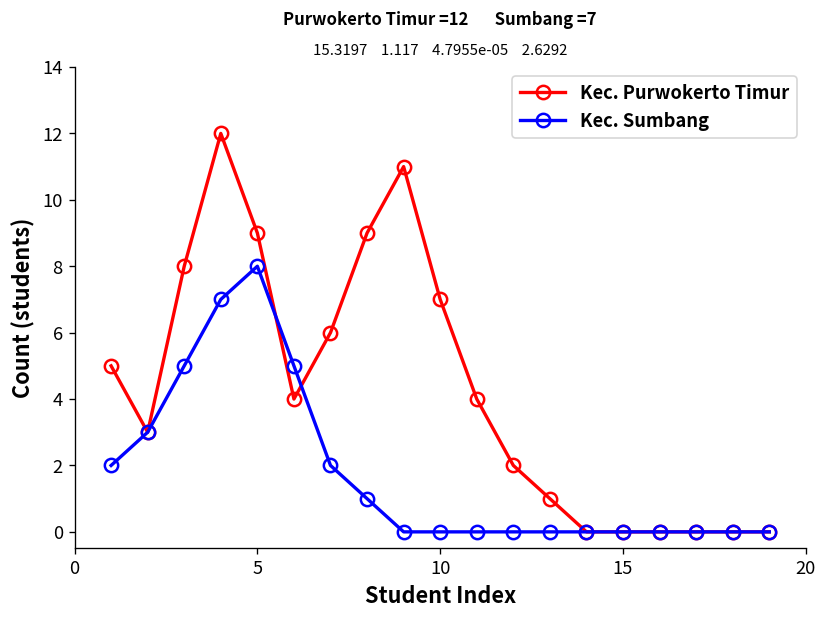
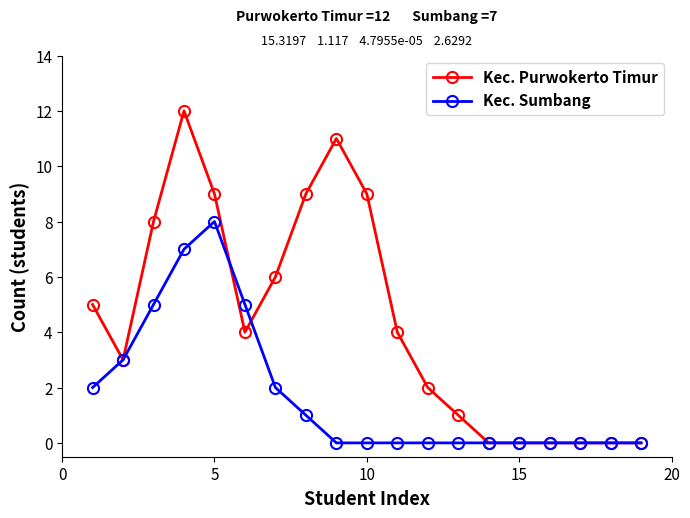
Kec. Purwokerto Timur, 10: 7 -> 9
